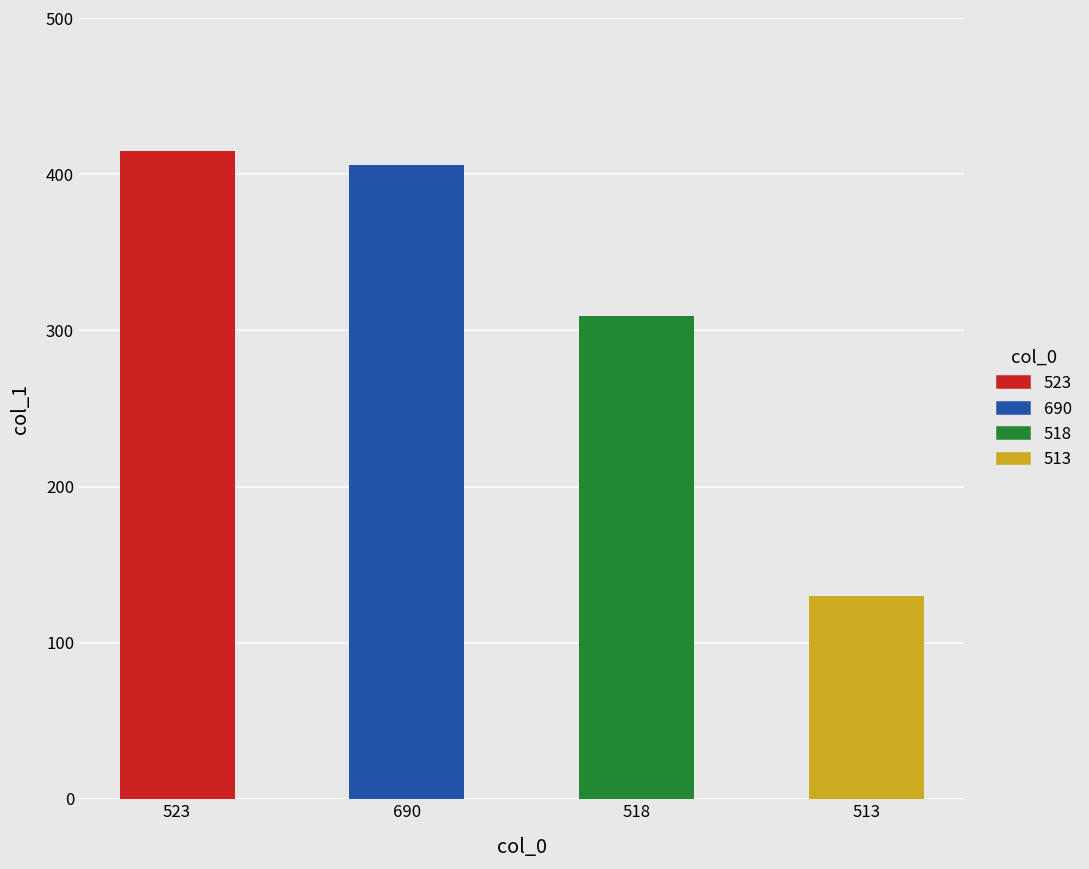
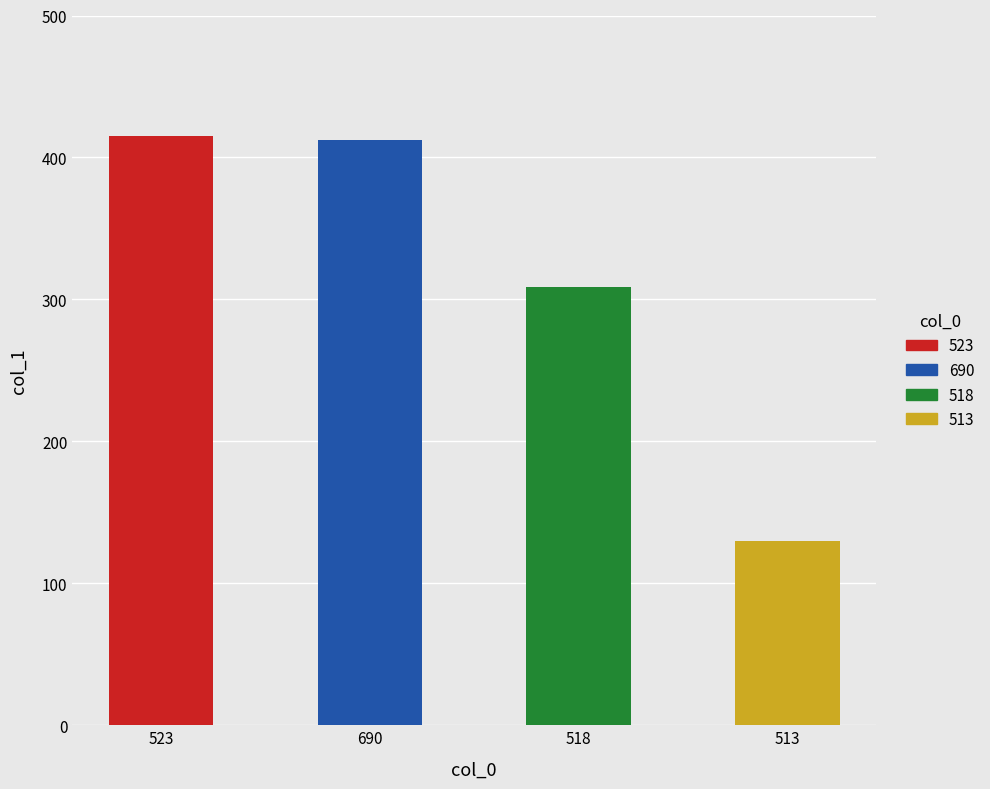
690: 406 -> 412
